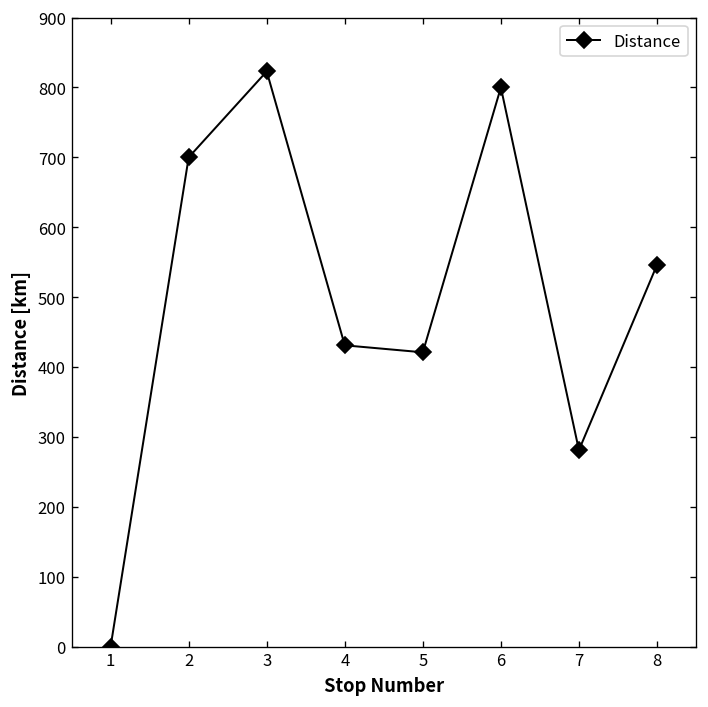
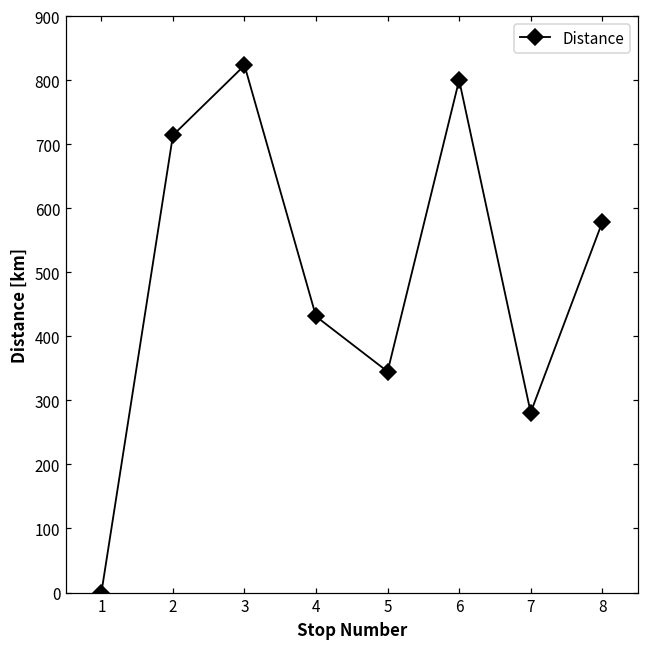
2: 700 -> 710
5: 420 -> 350
8: 550 -> 580
